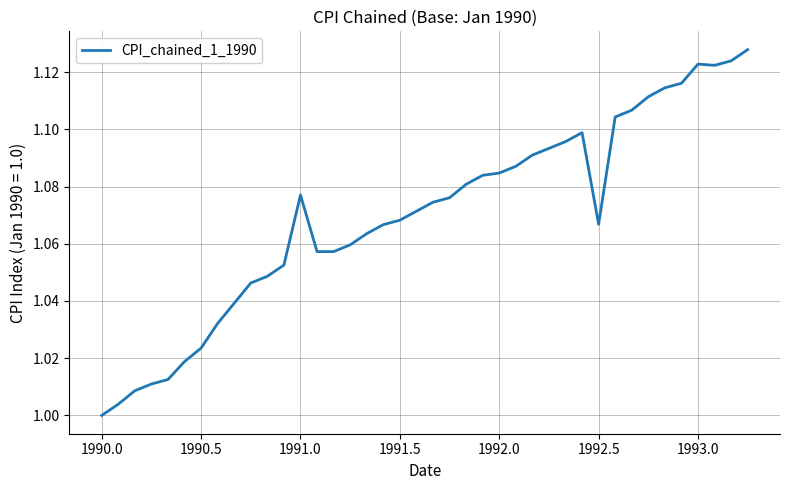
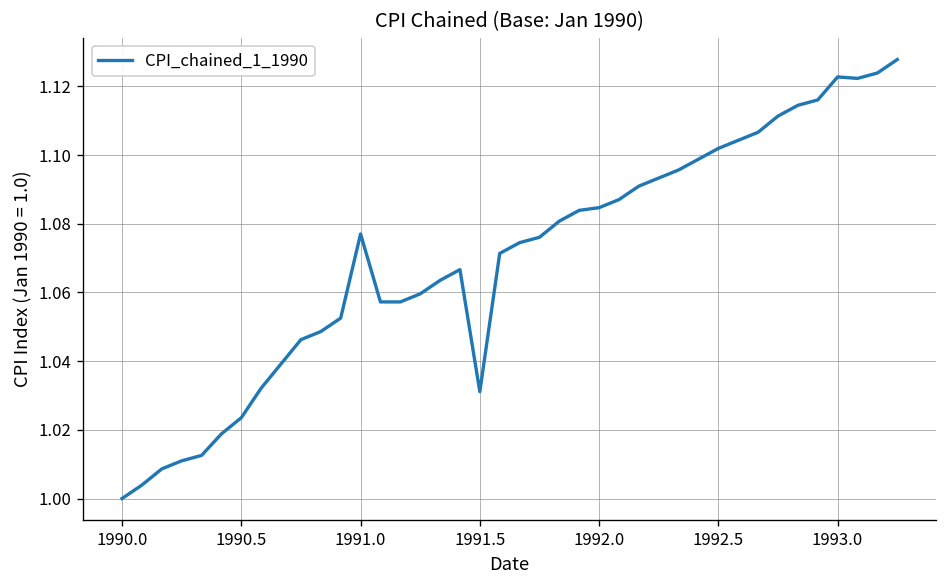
1991.5: 1.068 -> 1.031
1992.5: 1.067 -> 1.102
